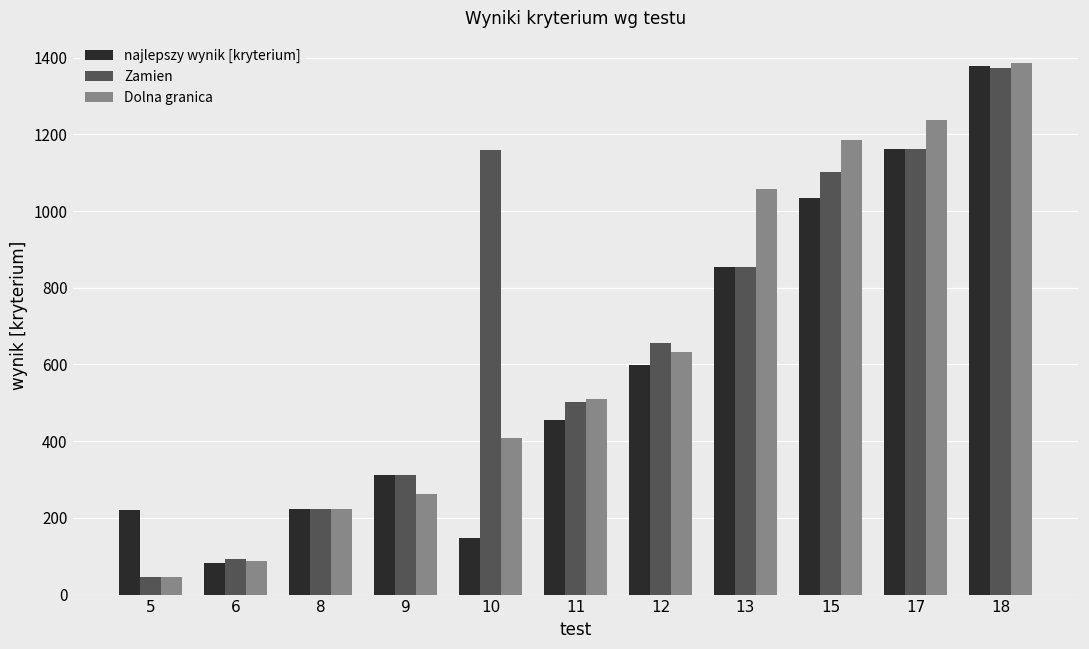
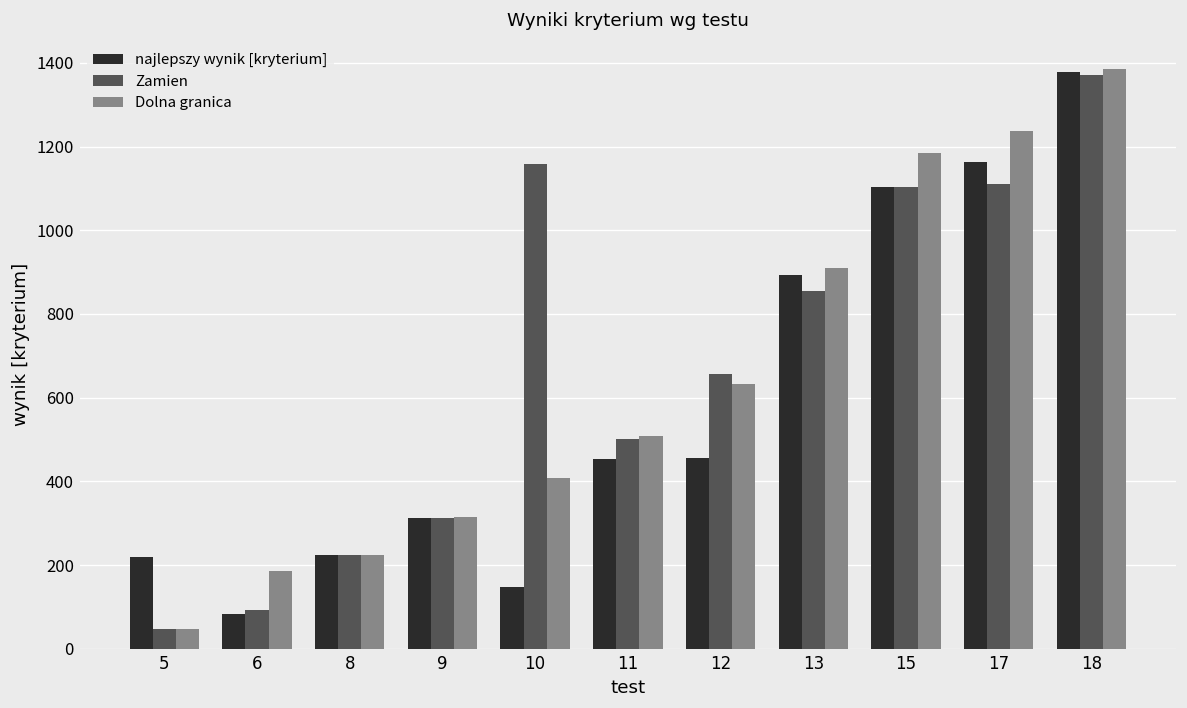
Dolna granica, 6: 90 -> 190
Dolna granica, 9: 260 -> 310
najlepszy wynik [kryterium], 12: 600 -> 460
najlepszy wynik [kryterium], 13: 860 -> 890
Dolna granica, 13: 1060 -> 910
najlepszy wynik [kryterium], 15: 1030 -> 1100
Zamien, 17: 1160 -> 1110
